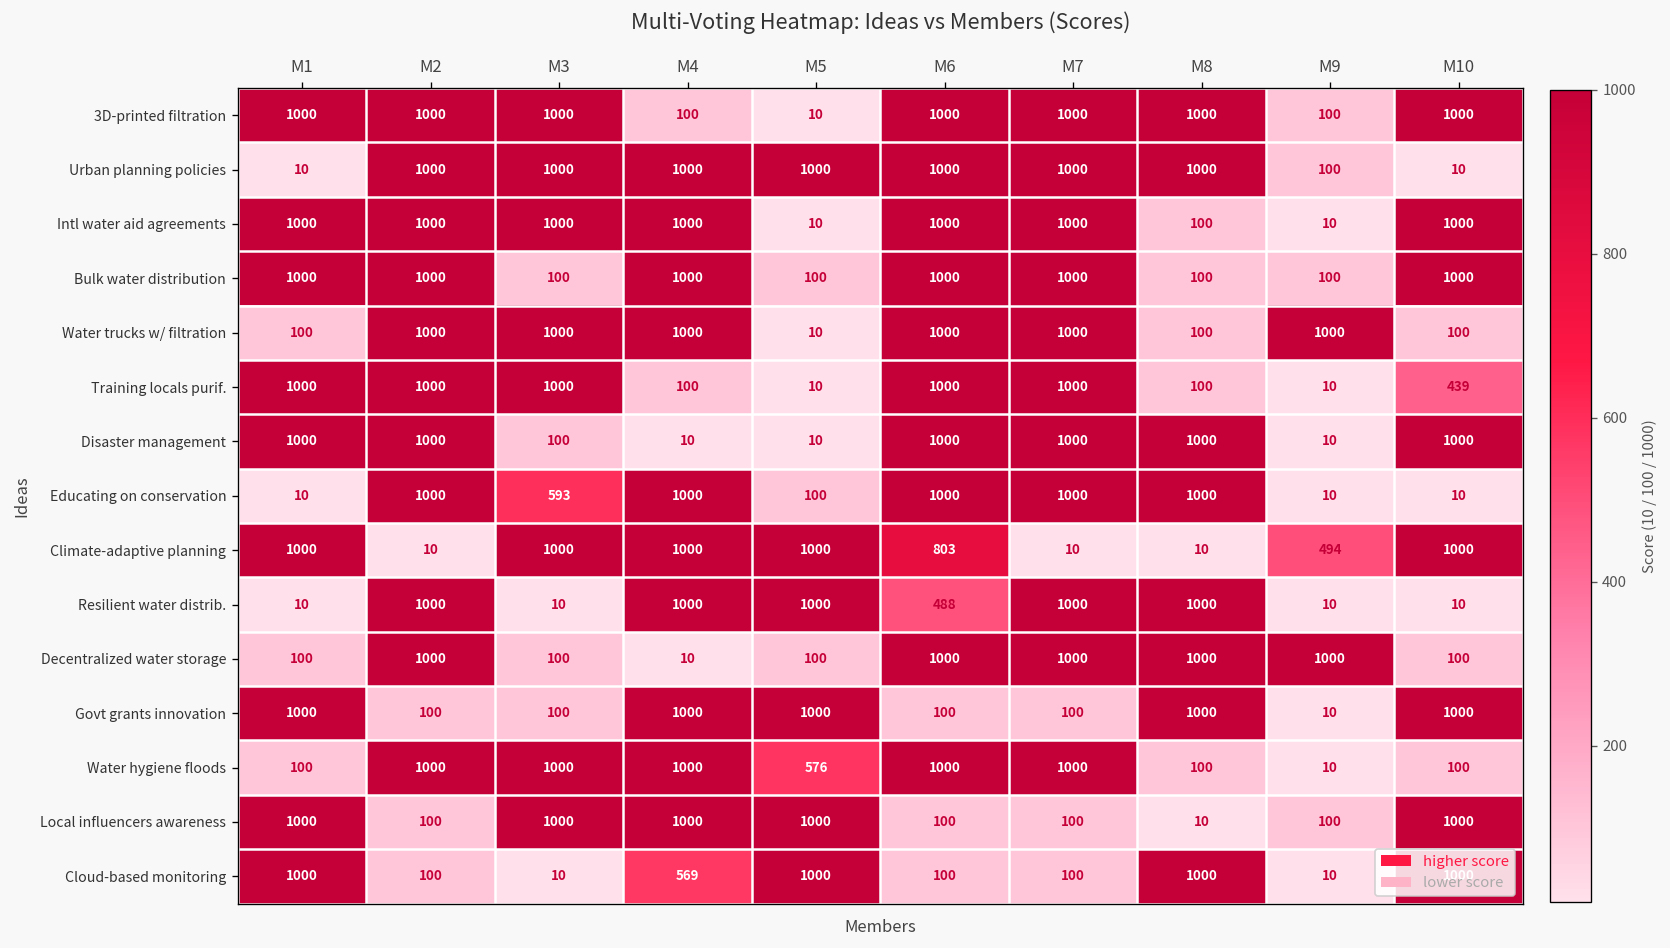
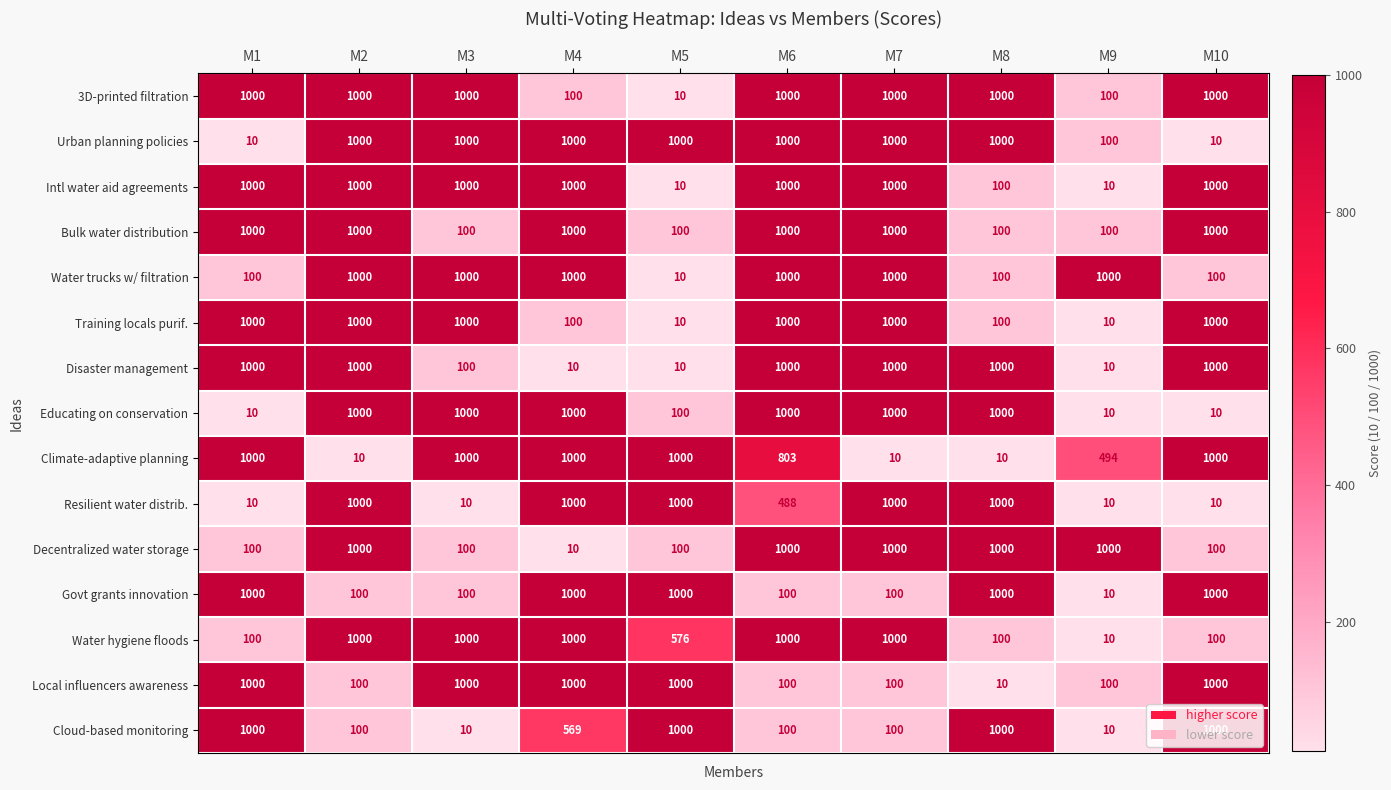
Training locals purif., M10: 439 -> 1000
Educating on conservation, M3: 593 -> 1000
